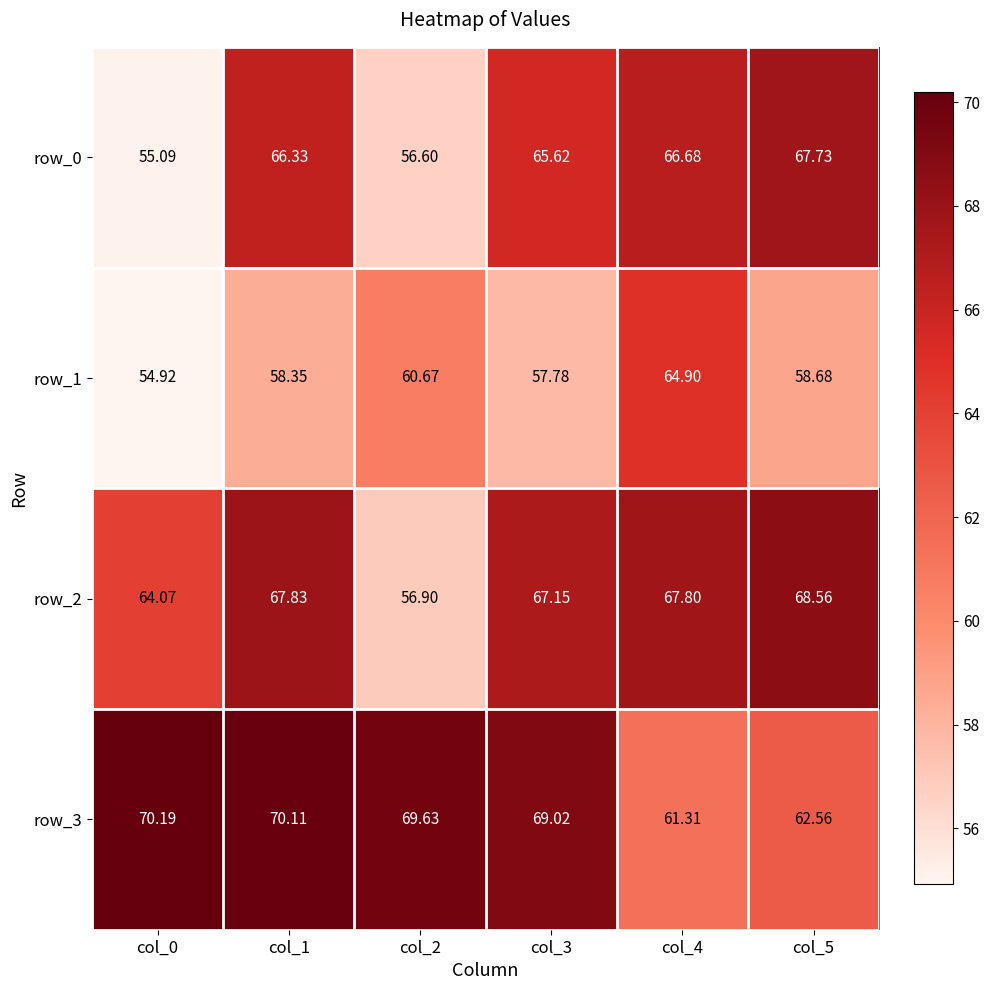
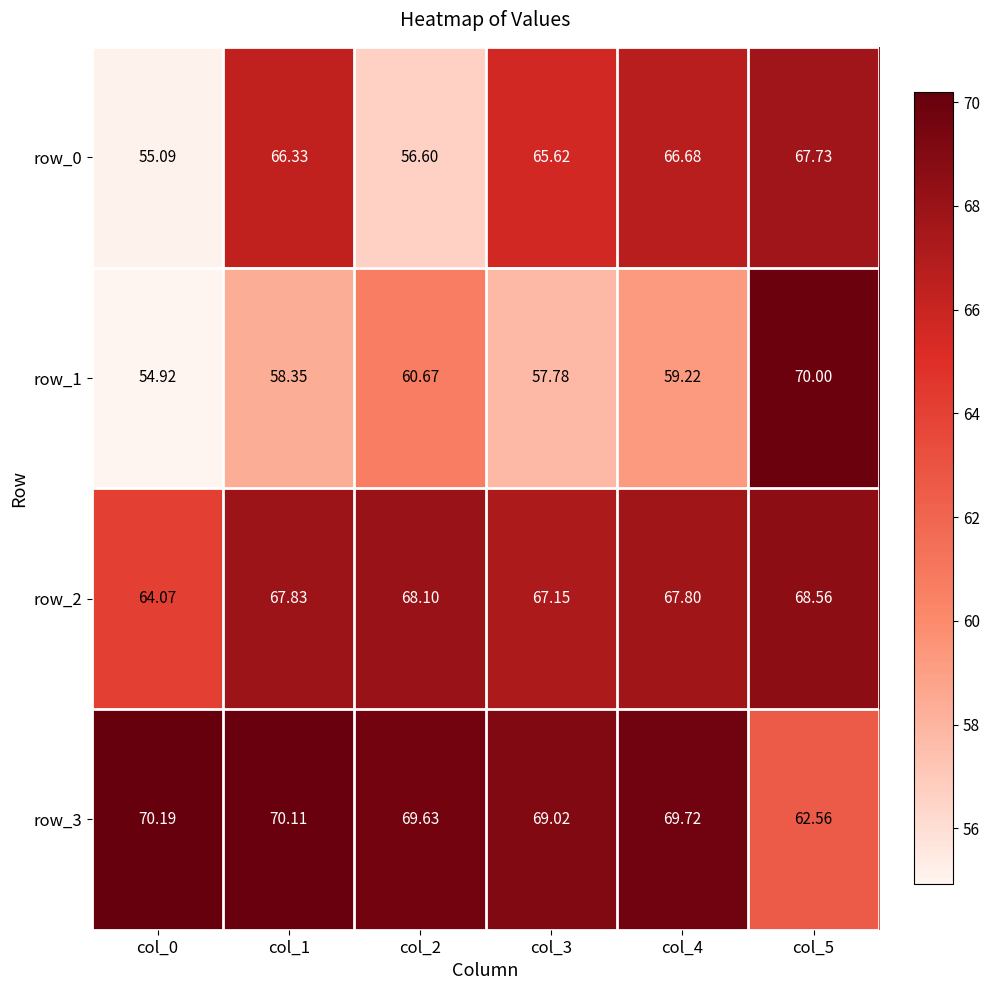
row_1, col_4: 64.90 -> 59.22
row_1, col_5: 58.68 -> 70.00
row_2, col_2: 56.90 -> 68.10
row_3, col_4: 61.31 -> 69.72
